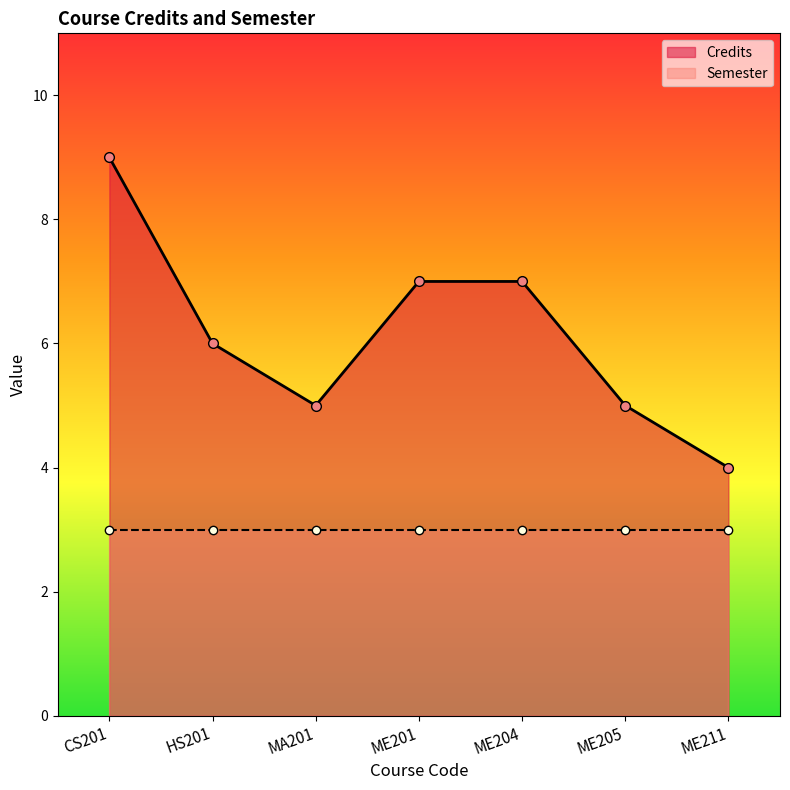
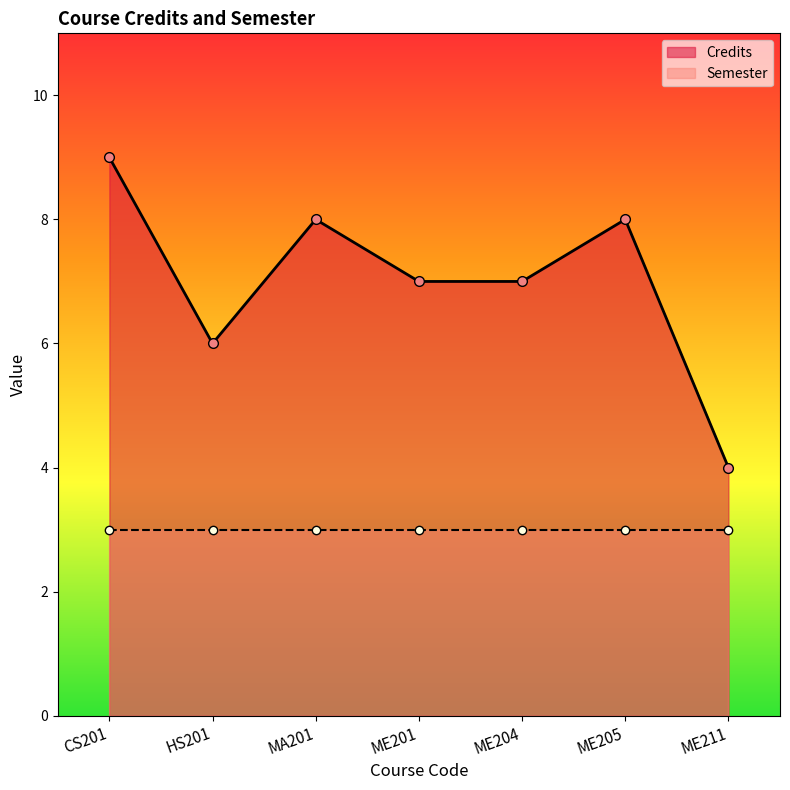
Credits, MA201: 5 -> 8
Credits, ME205: 5 -> 8
